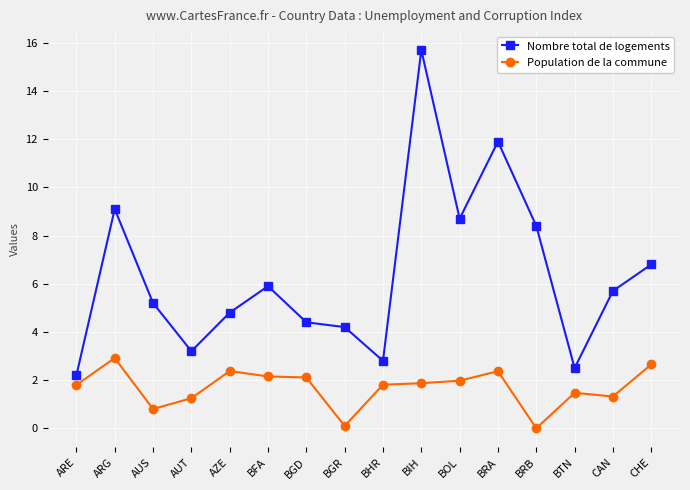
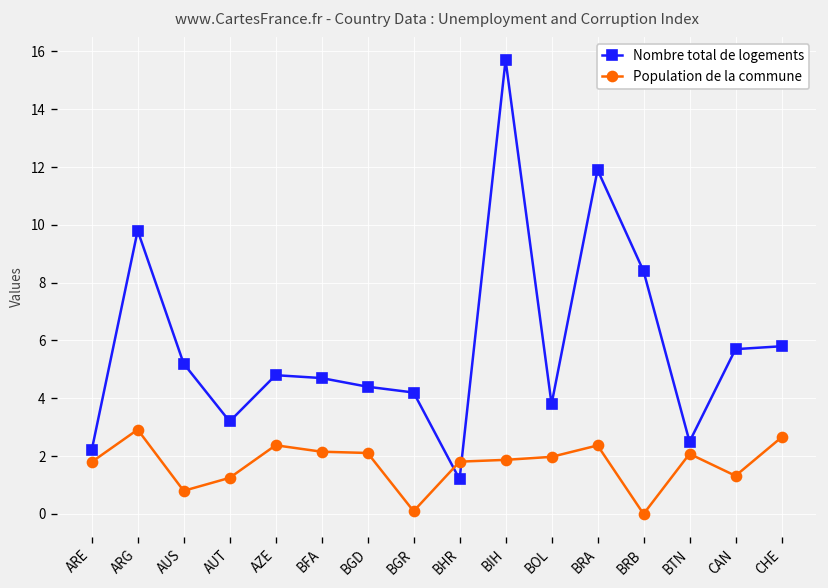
Nombre total de logements, ARG: 9.1 -> 9.8
Nombre total de logements, BFA: 5.9 -> 4.7
Nombre total de logements, BHR: 2.8 -> 1.2
Nombre total de logements, BOL: 8.7 -> 3.8
Population de la commune, BTN: 1.5 -> 2.1
Nombre total de logements, CHE: 6.8 -> 5.8
